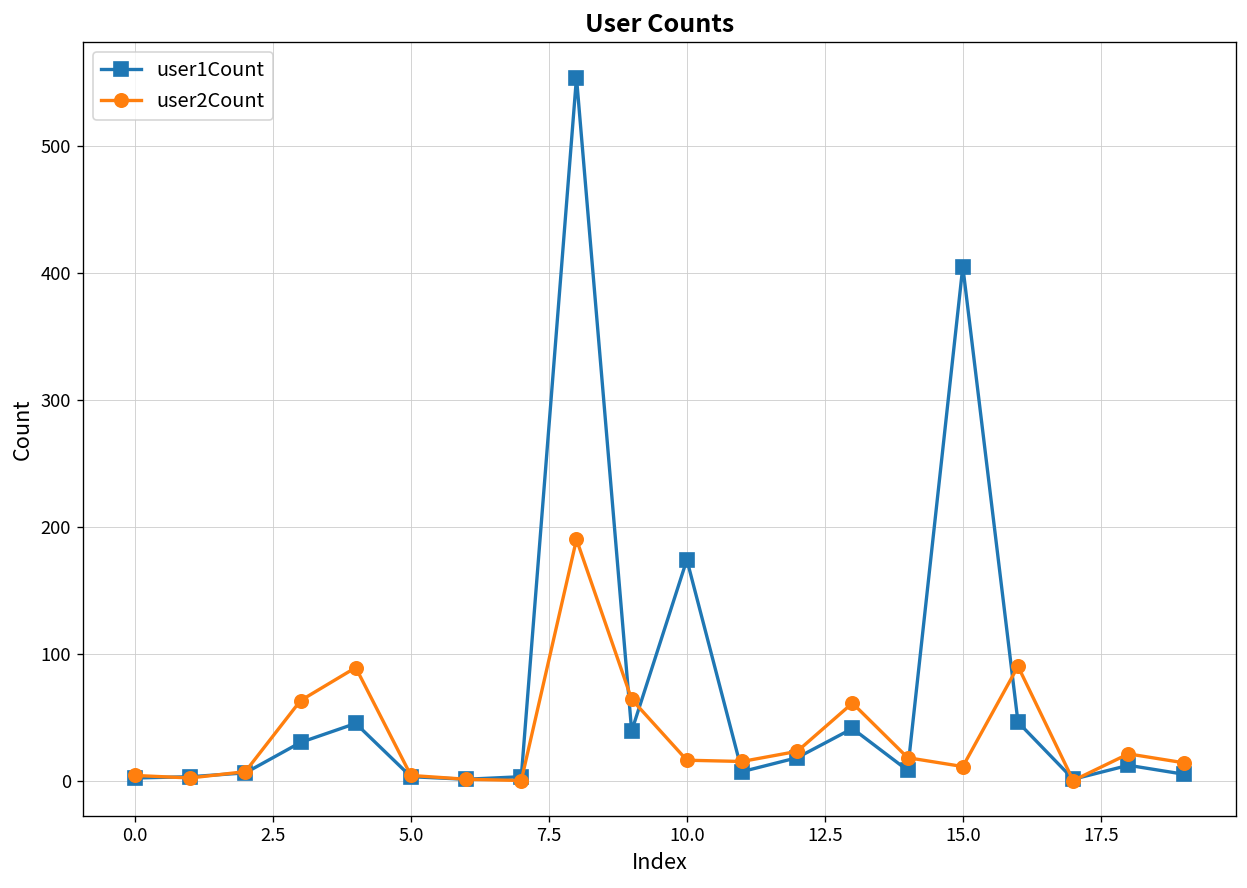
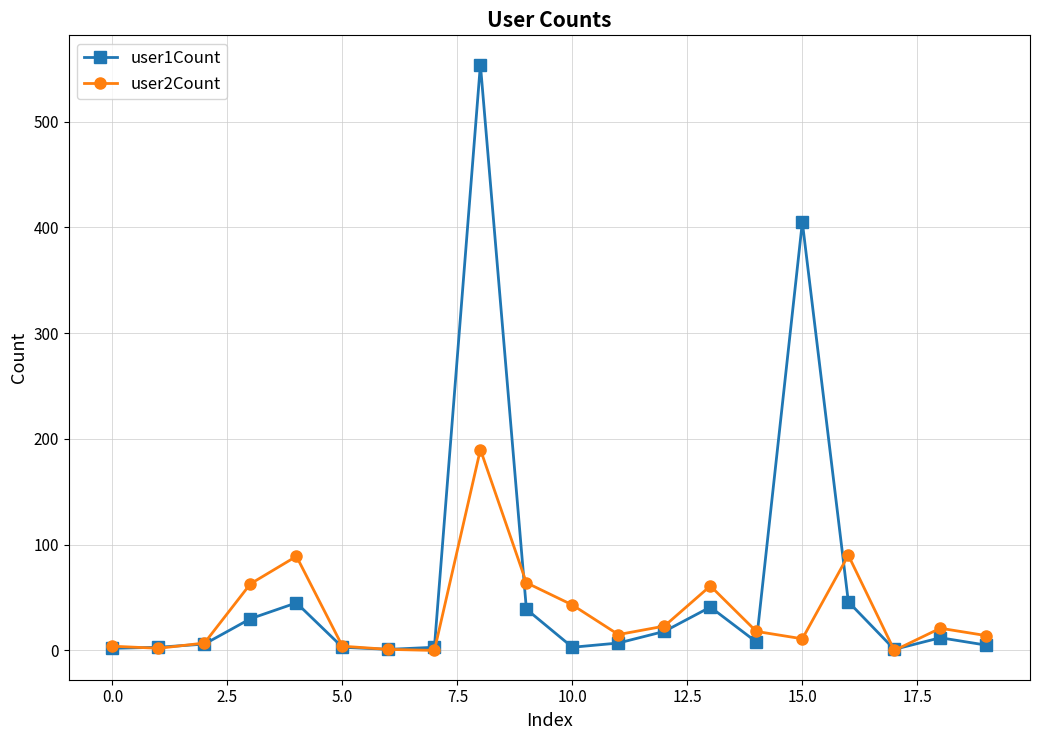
user1Count, 10.0: 174 -> 3
user2Count, 10.0: 16 -> 43
